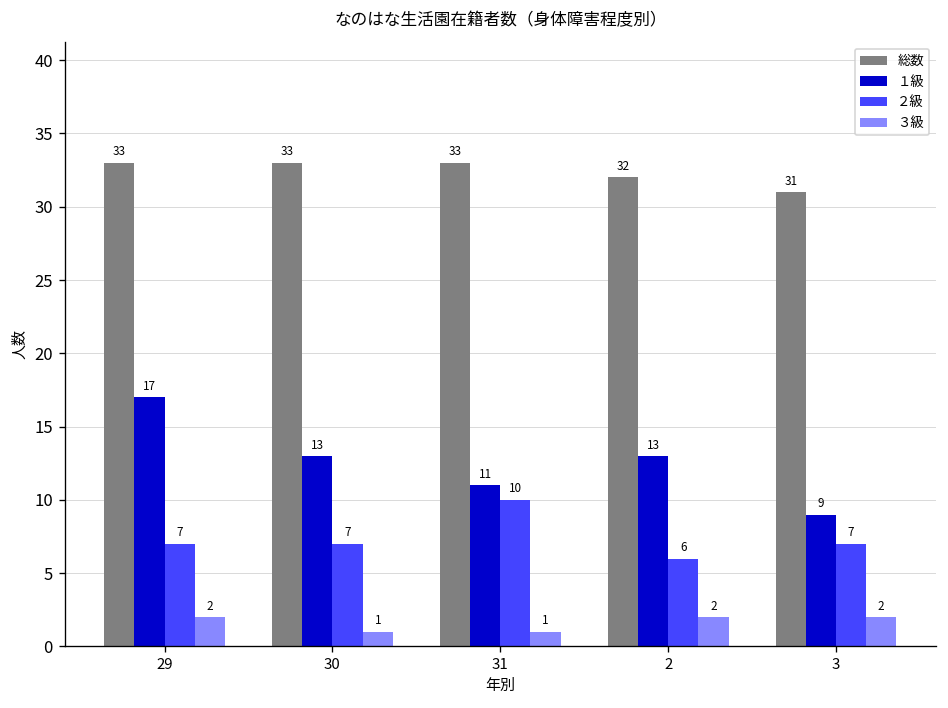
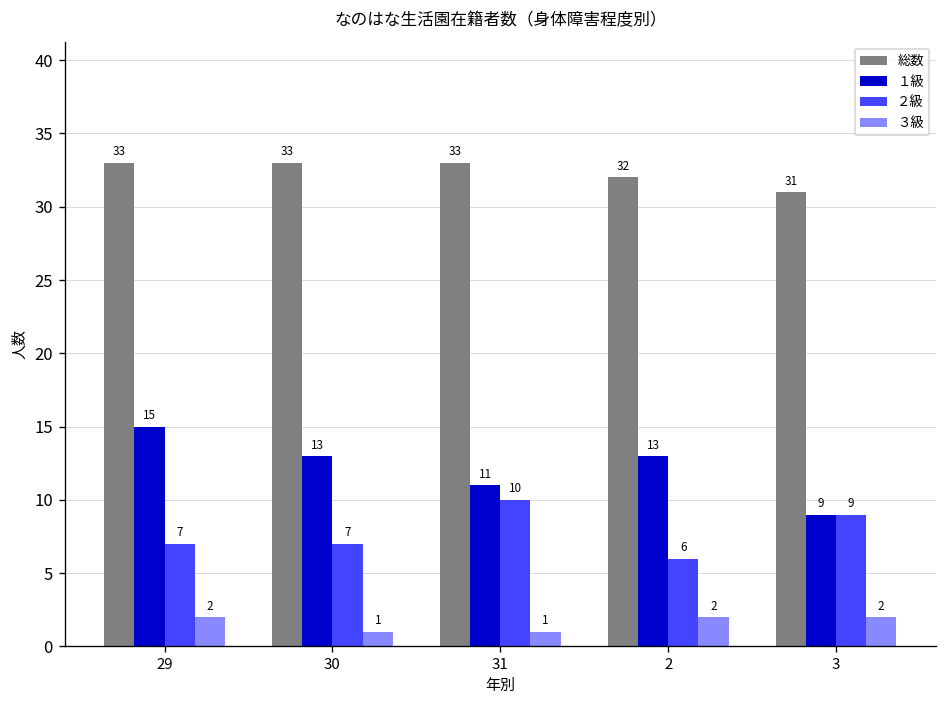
１級, 29: 17 -> 15
２級, 3: 7 -> 9
